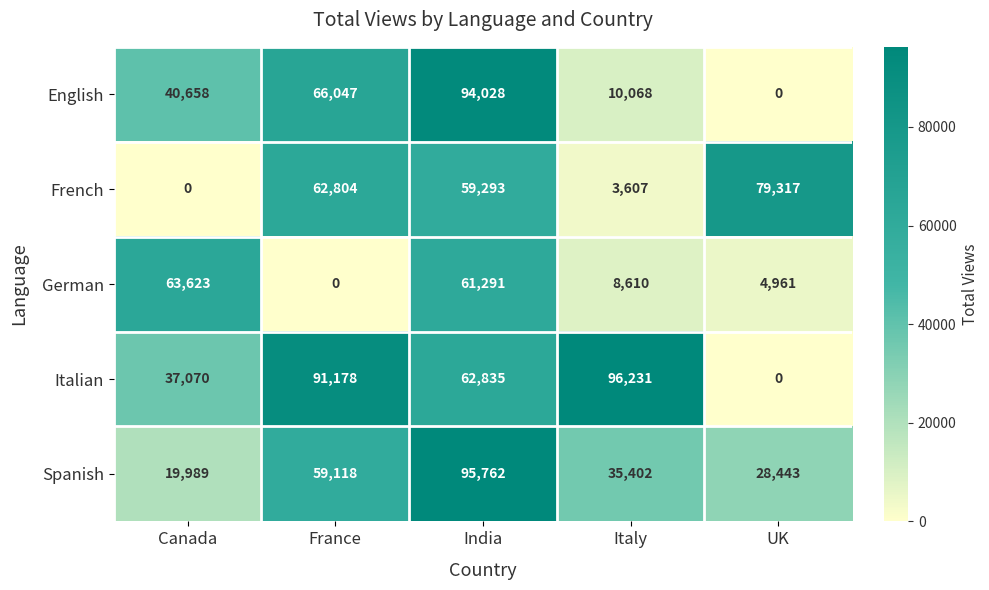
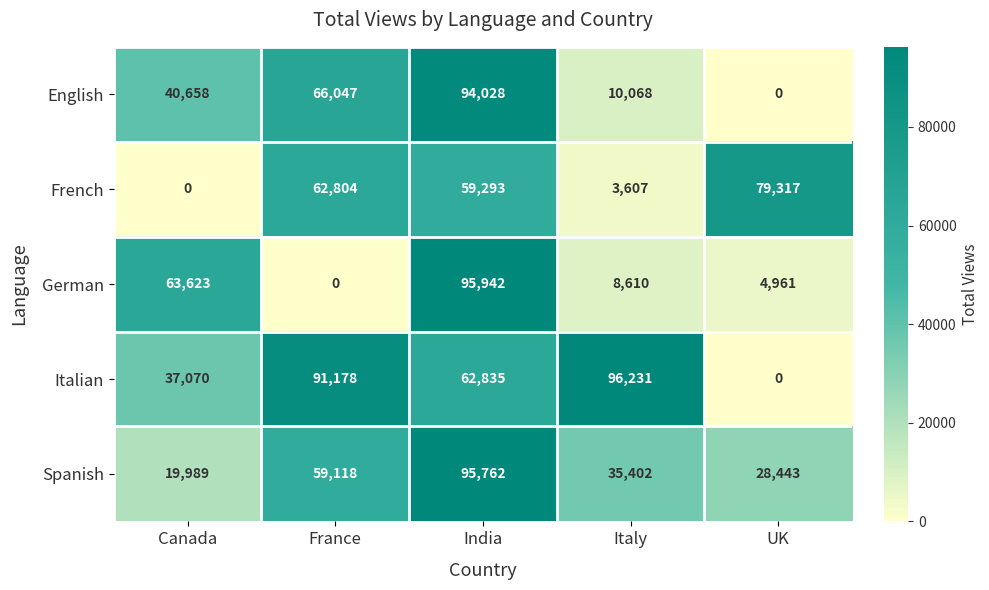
German, India: 61,291 -> 95,942
